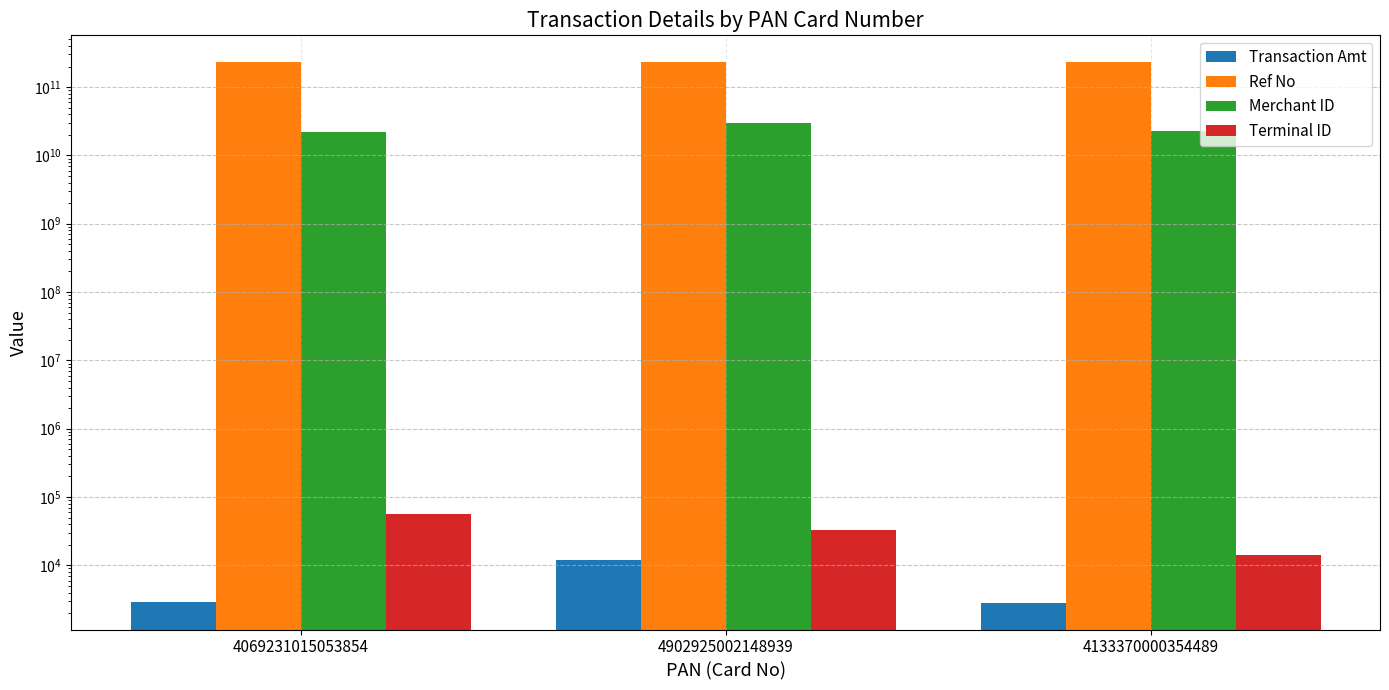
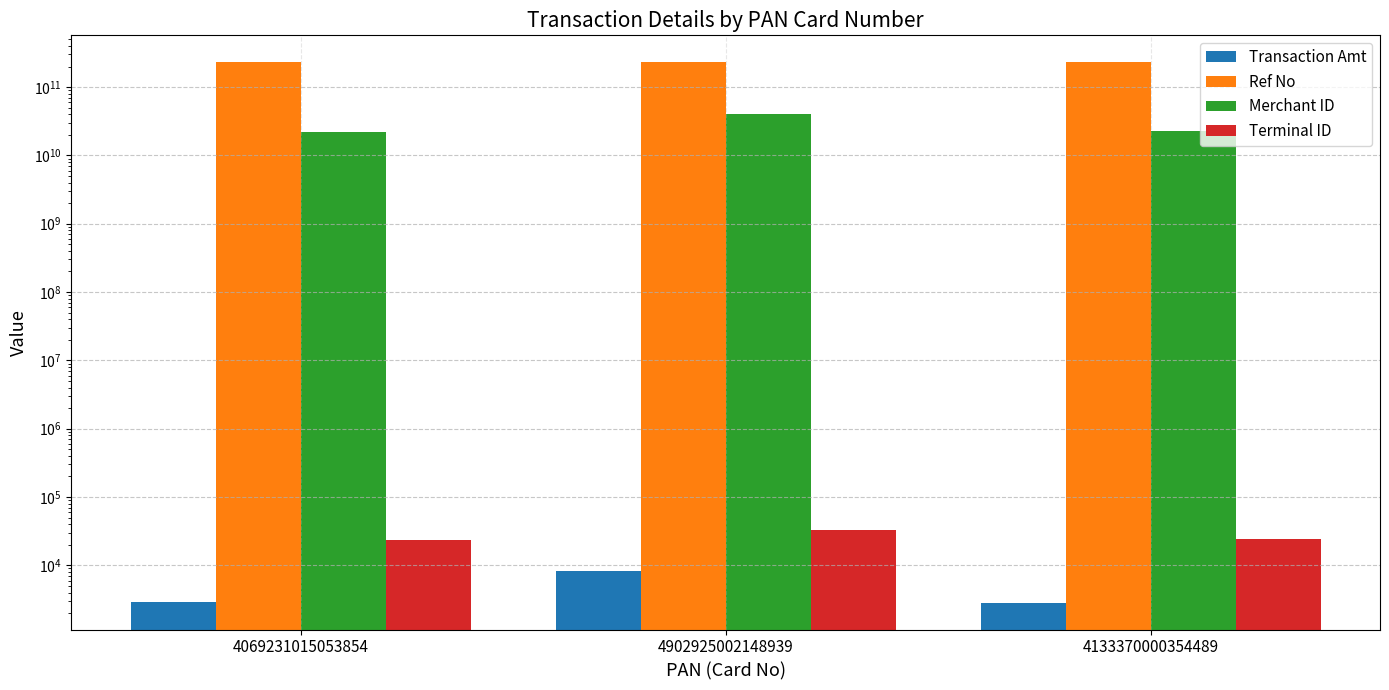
Terminal ID, 4069231015053854: 60000 -> 24000
Transaction Amt, 4902925002148939: 12000 -> 8000
Merchant ID, 4902925002148939: 30000000000 -> 40000000000
Terminal ID, 4133370000354489: 14000 -> 25000
